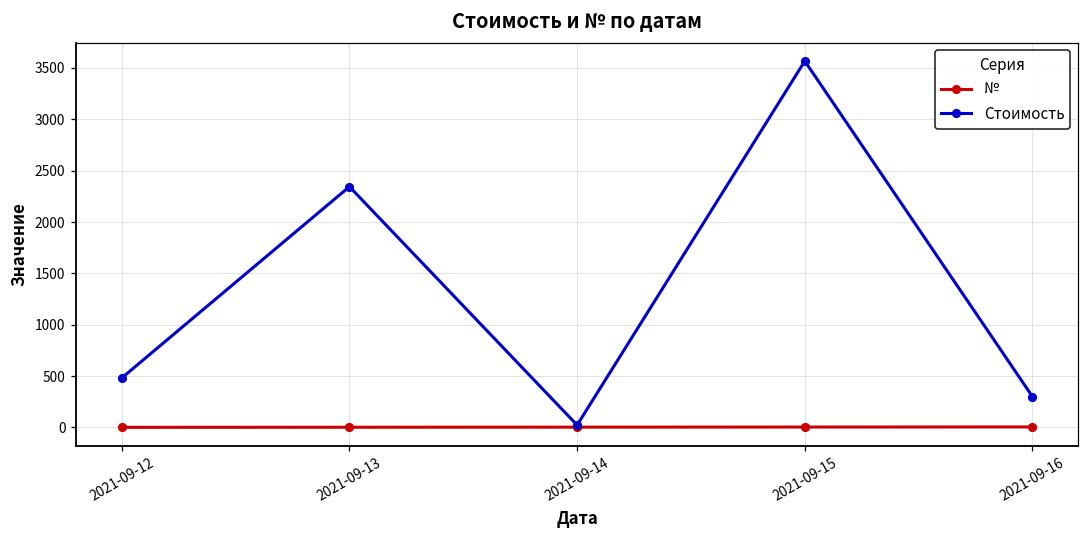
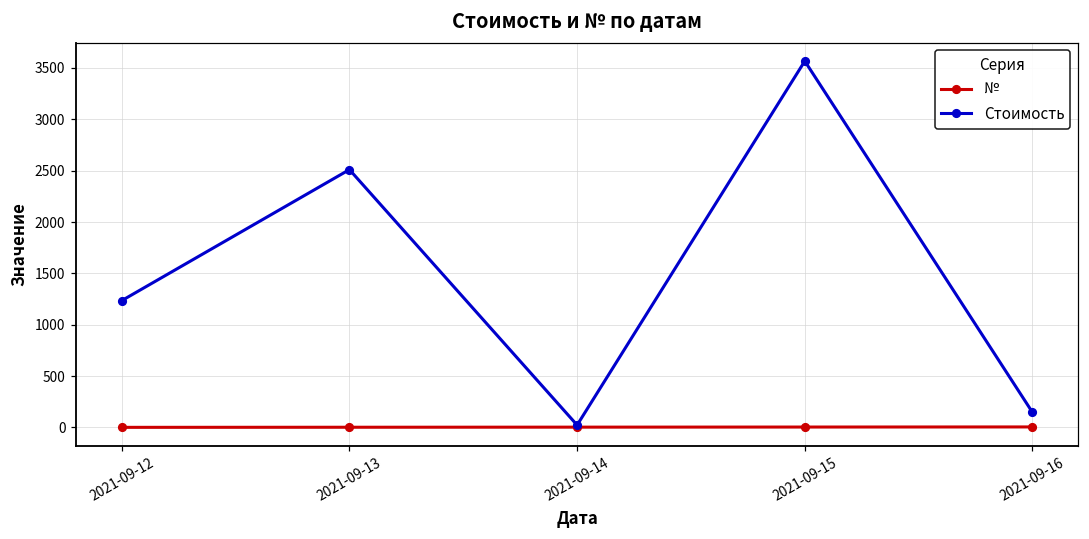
Стоимость, 2021-09-12: 500 -> 1200
Стоимость, 2021-09-13: 2300 -> 2500
Стоимость, 2021-09-16: 300 -> 100
